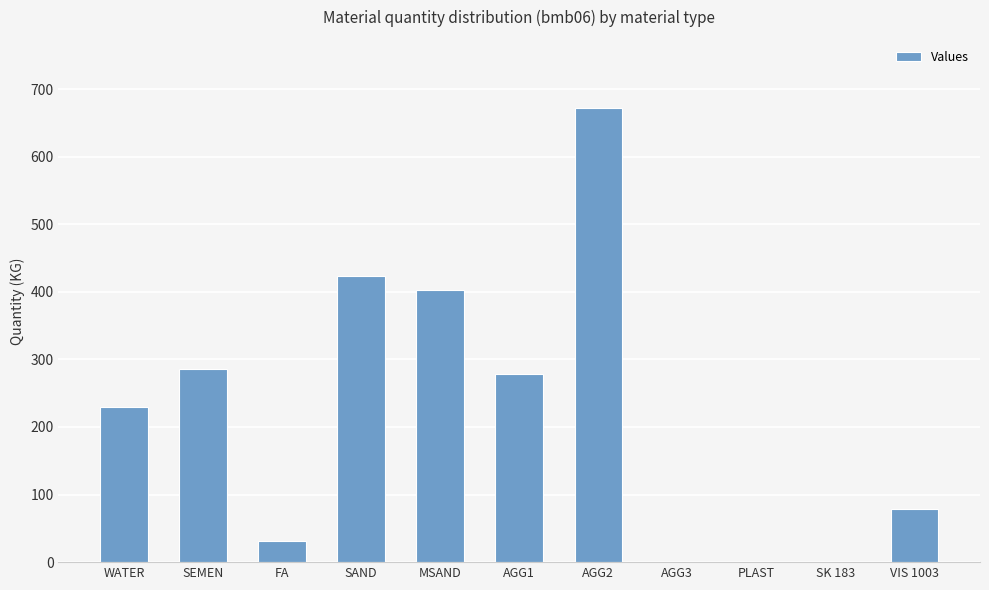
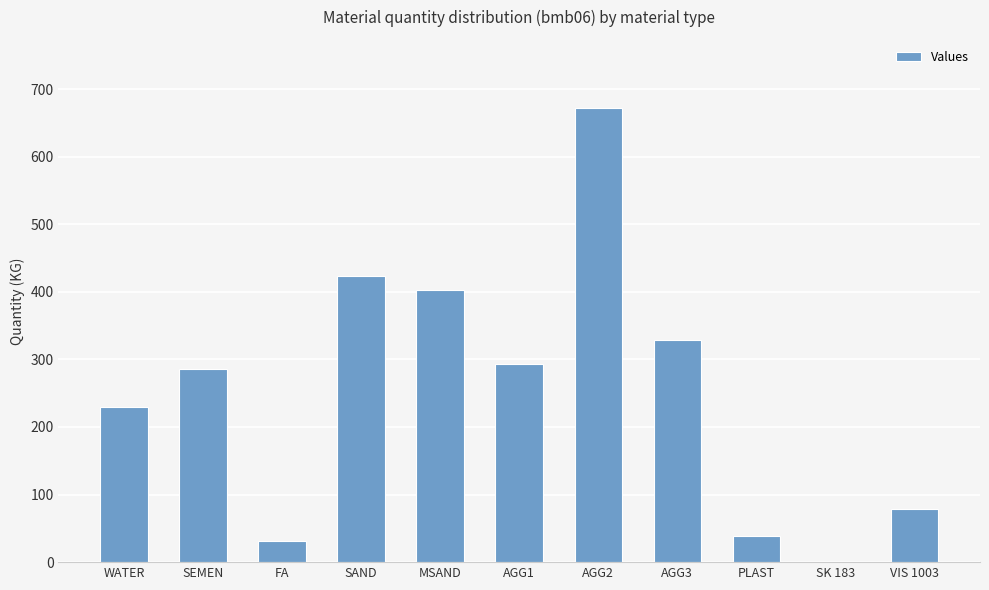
AGG1: 280 -> 290
AGG3: 0 -> 330
PLAST: 0 -> 40
